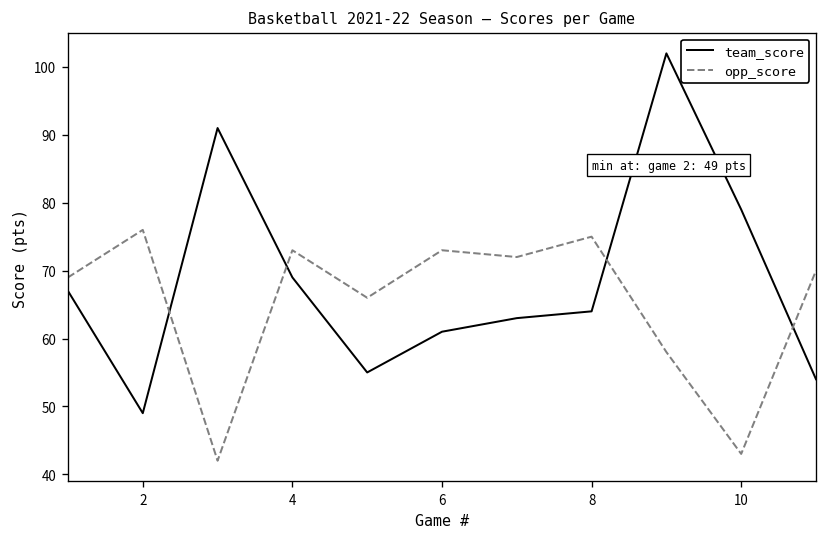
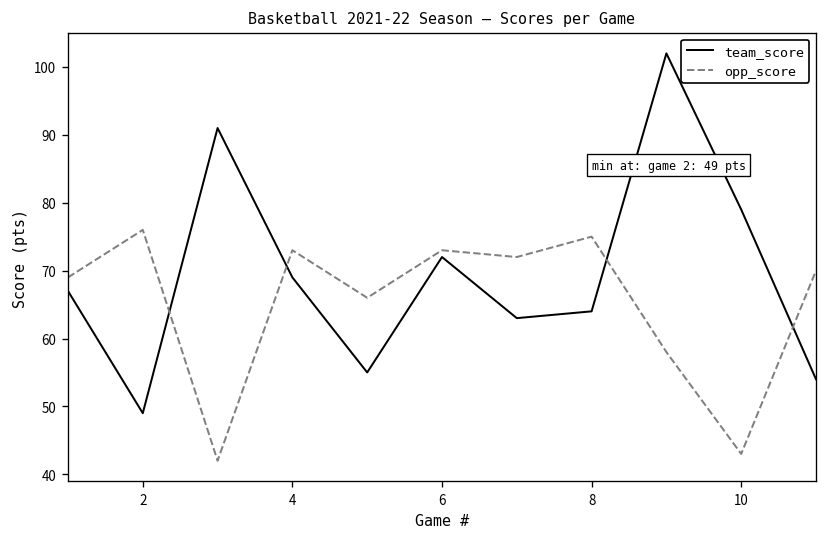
team_score, 6: 61 -> 72
